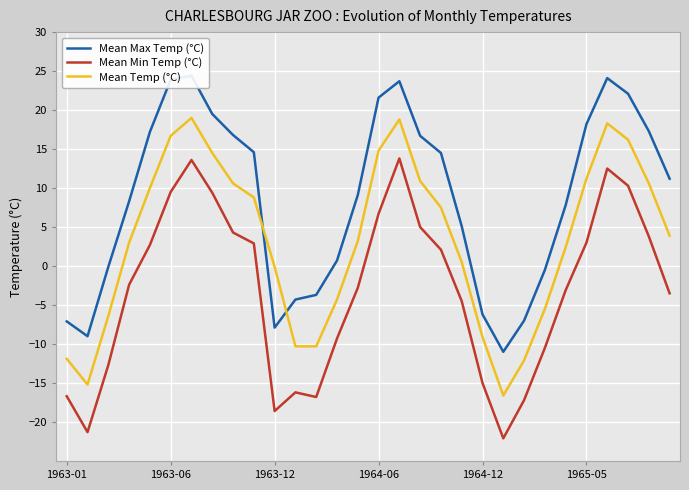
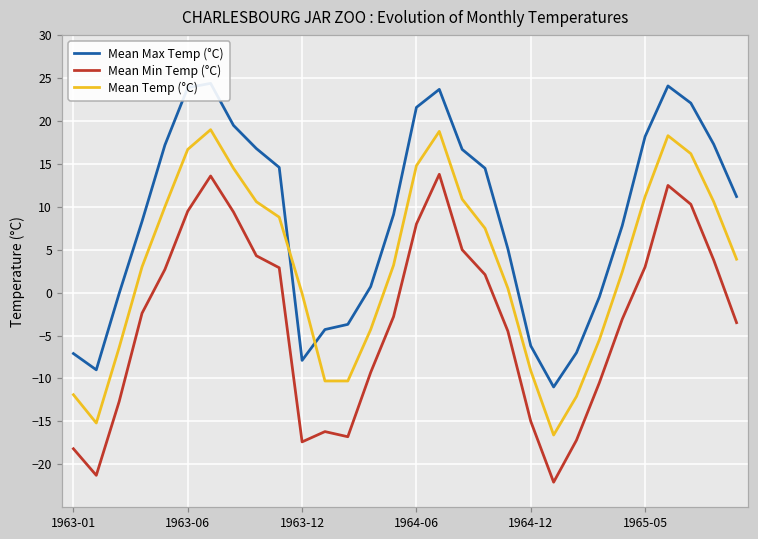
Mean Min Temp (°C), 1963-01: -17 -> -18
Mean Min Temp (°C), 1963-12: -19 -> -17
Mean Min Temp (°C), 1964-06: 7 -> 8
